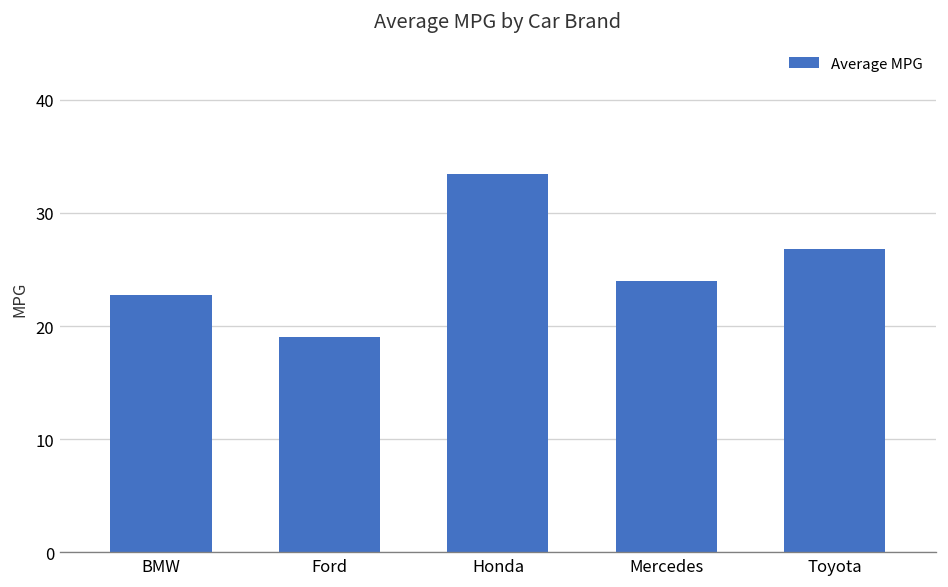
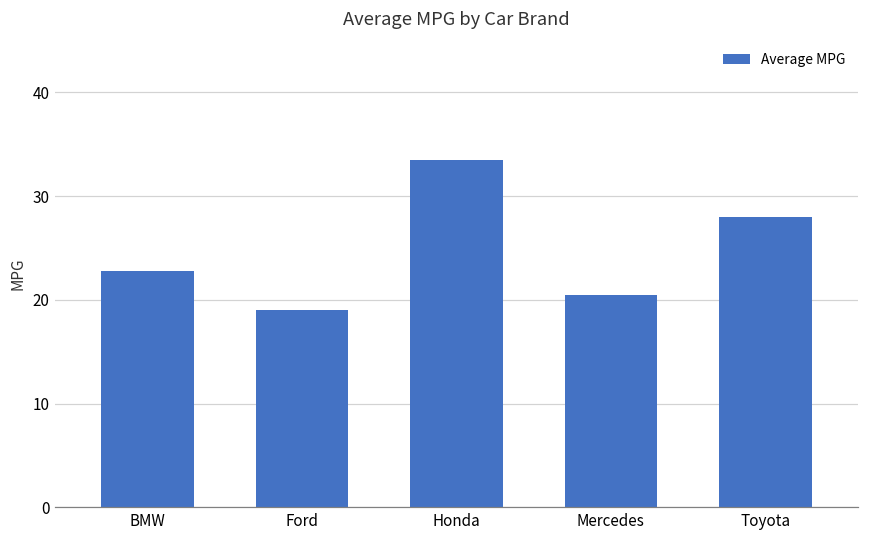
Mercedes: 24 -> 21
Toyota: 27 -> 28
